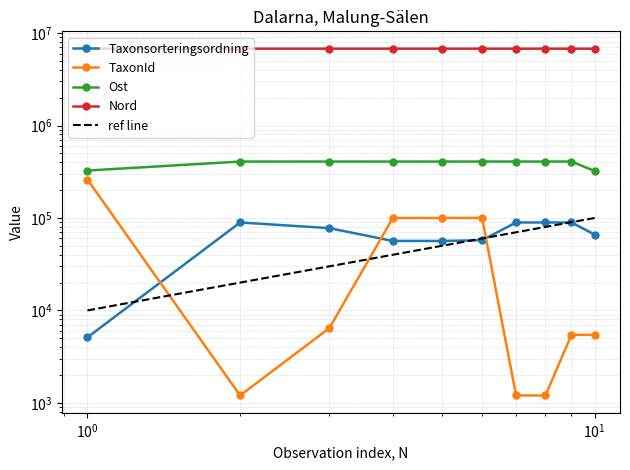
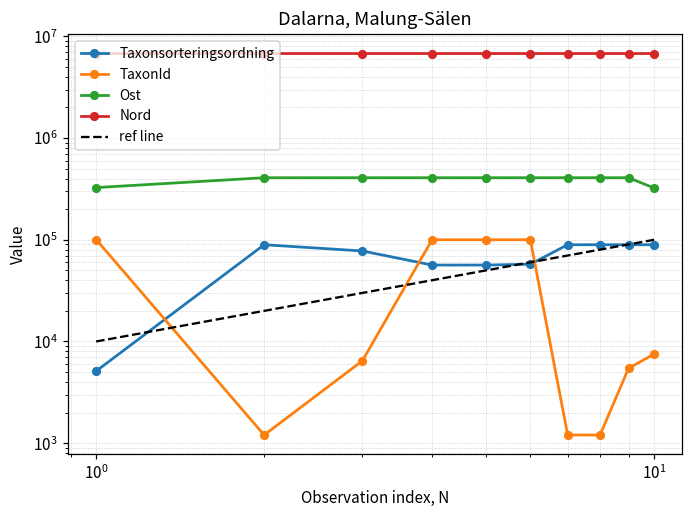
TaxonId, 10^0: 260000 -> 100000
Taxonsorteringsordning, 10^1: 70000 -> 90000
TaxonId, 10^1: 5000 -> 8000
